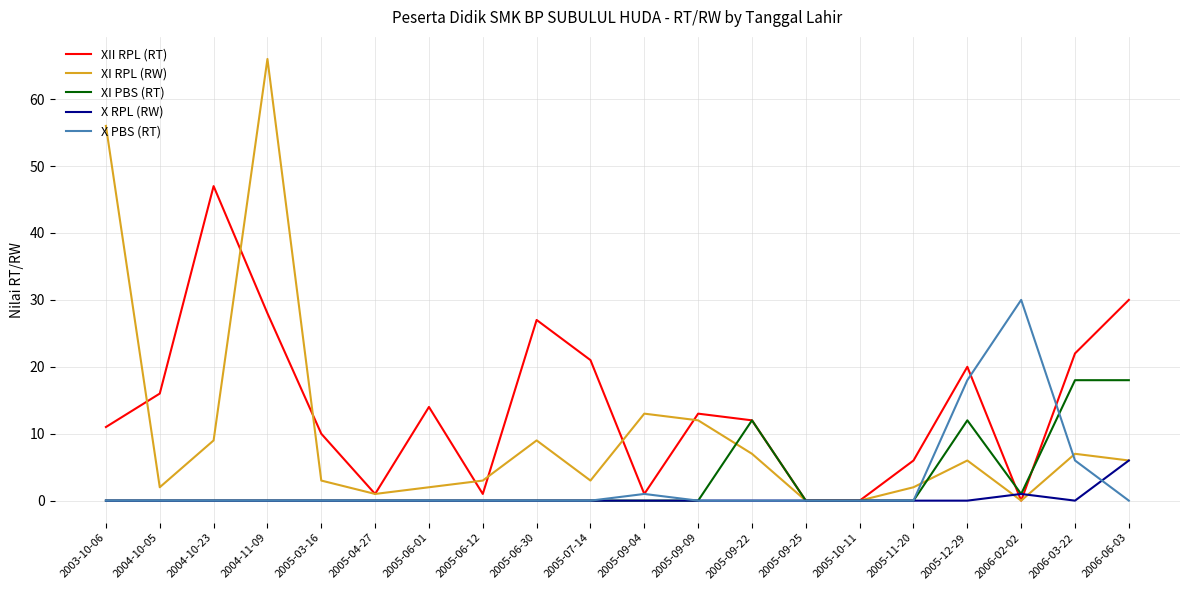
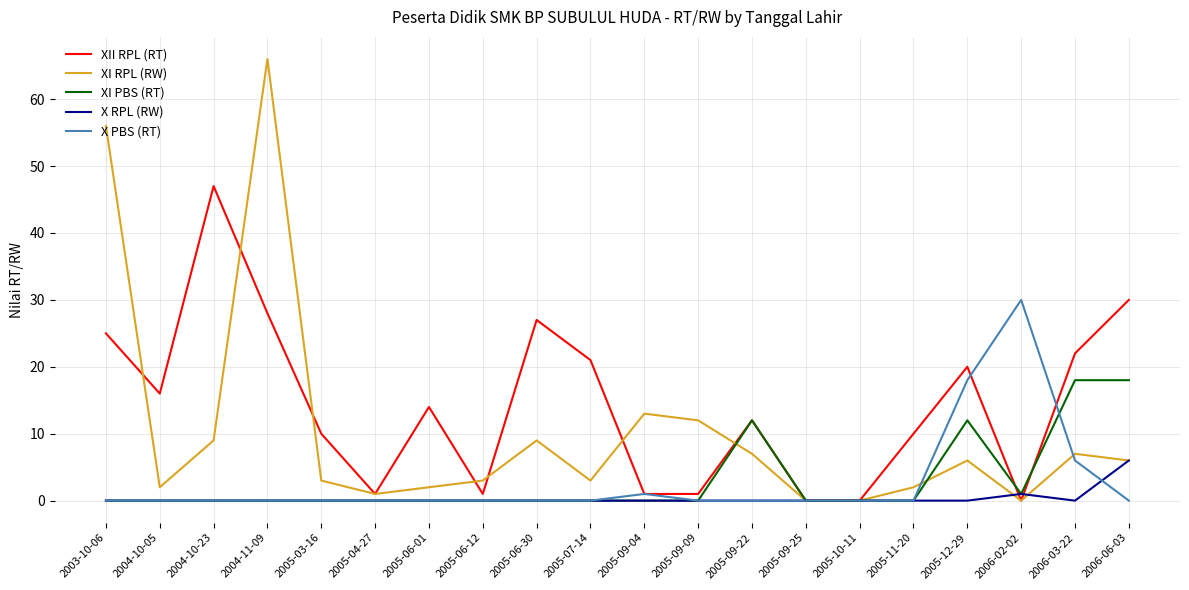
XII RPL (RT), 2003-10-06: 11 -> 25
XII RPL (RT), 2005-09-09: 13 -> 1
XII RPL (RT), 2005-11-20: 6 -> 10
